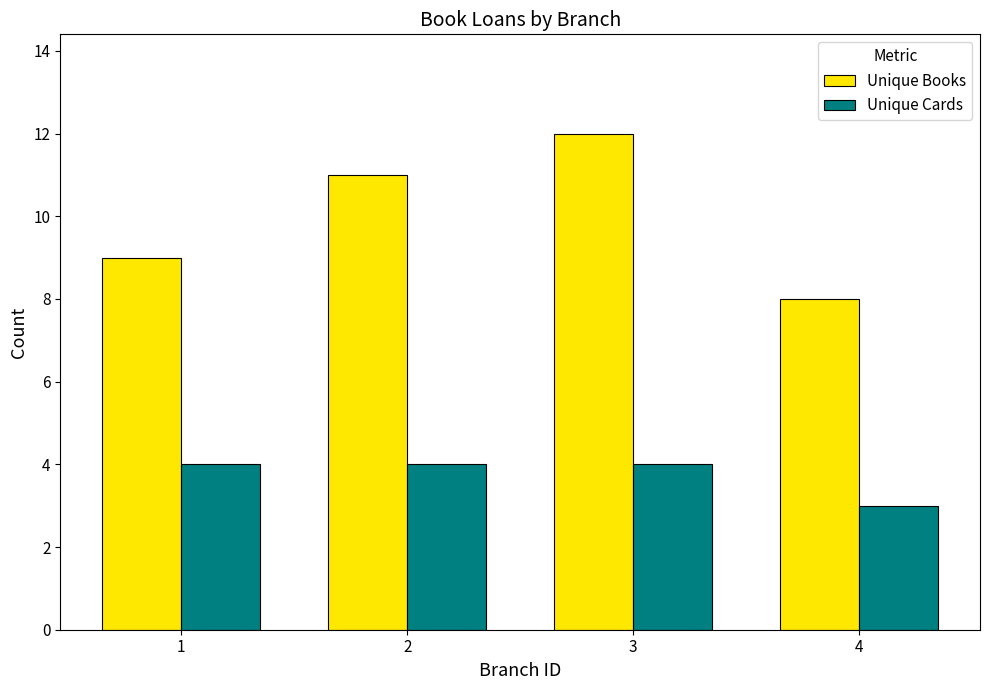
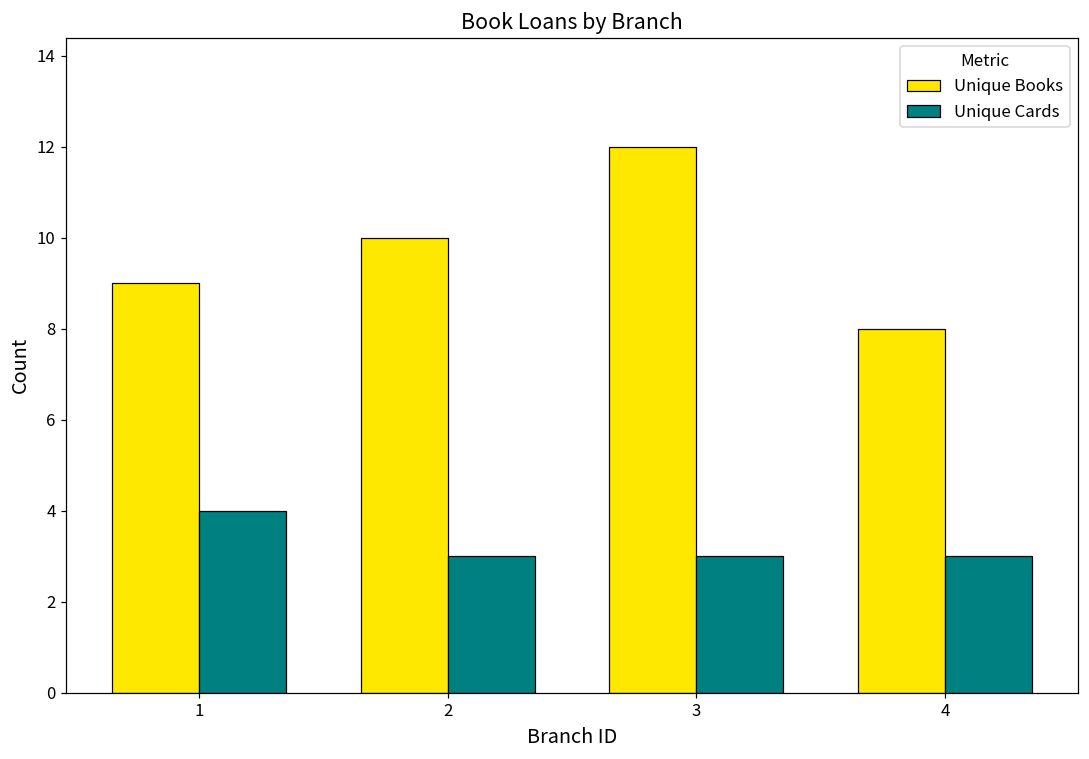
Unique Books, 2: 11 -> 10
Unique Cards, 2: 4 -> 3
Unique Cards, 3: 4 -> 3
